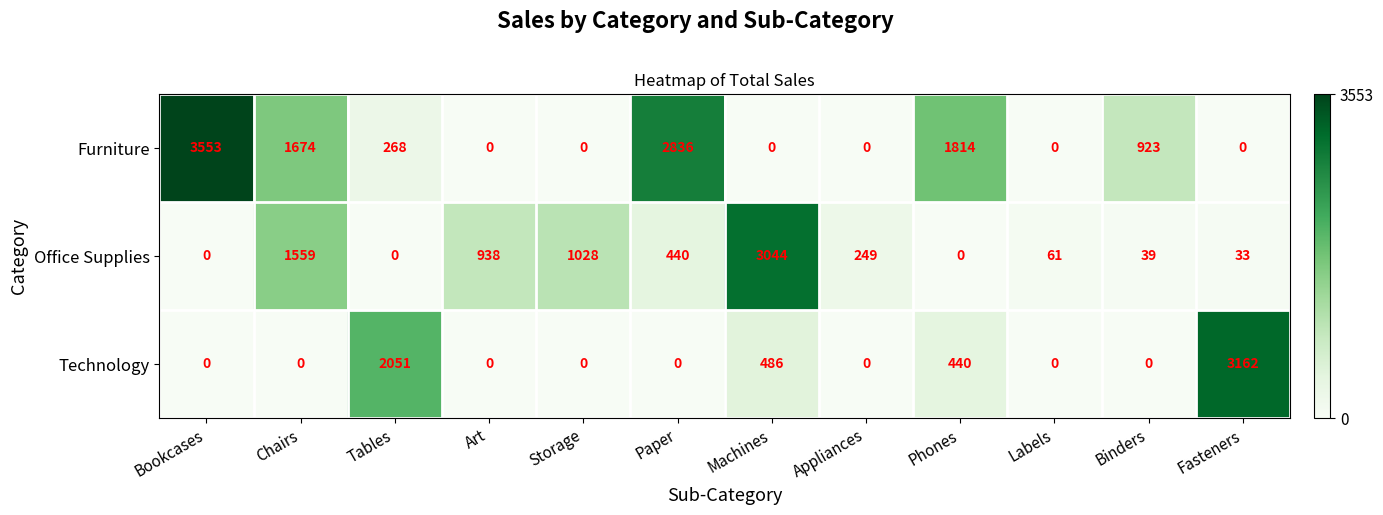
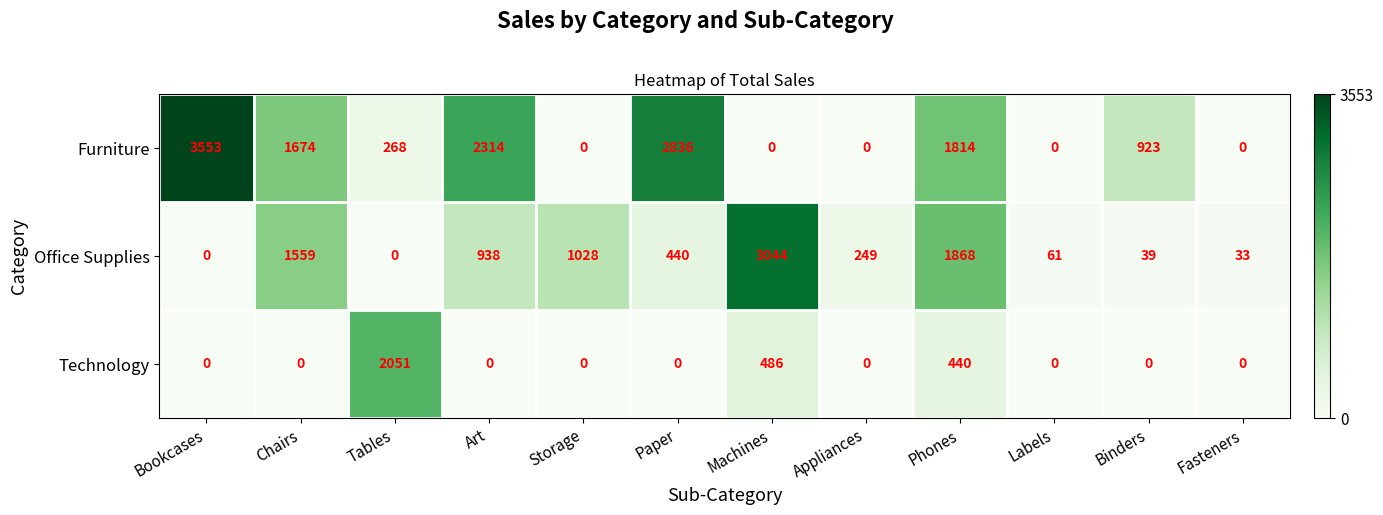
Furniture, Art: 0 -> 2314
Office Supplies, Phones: 0 -> 1868
Technology, Fasteners: 3162 -> 0
